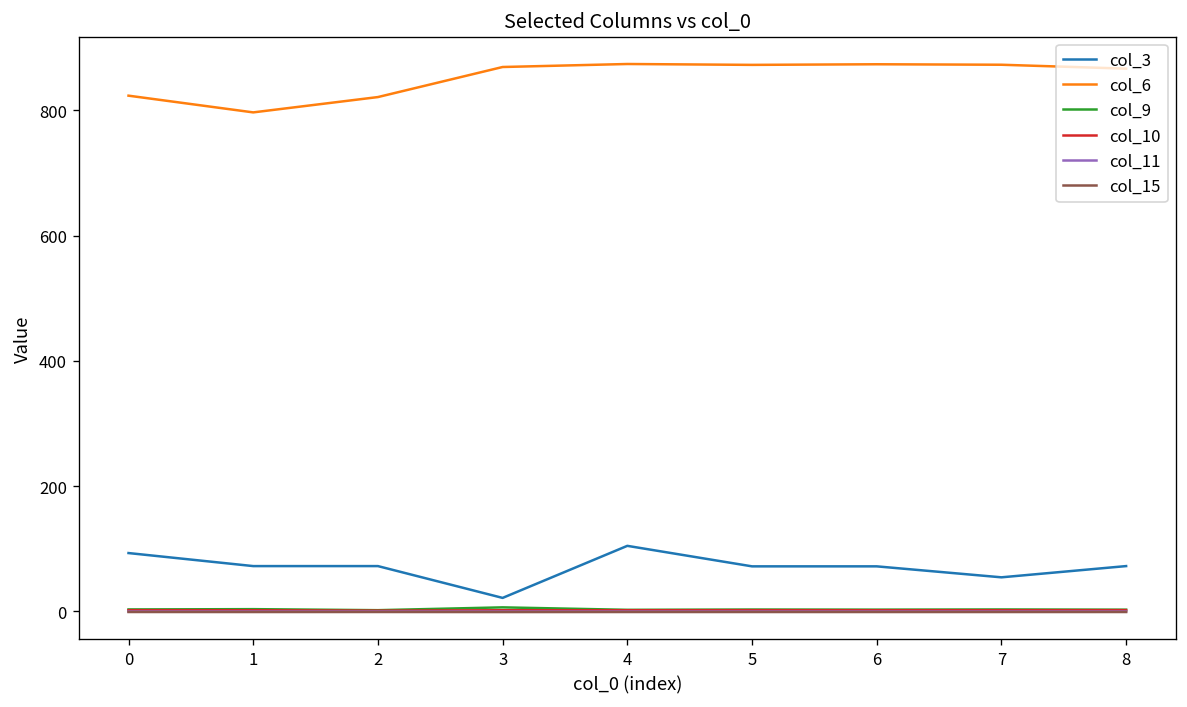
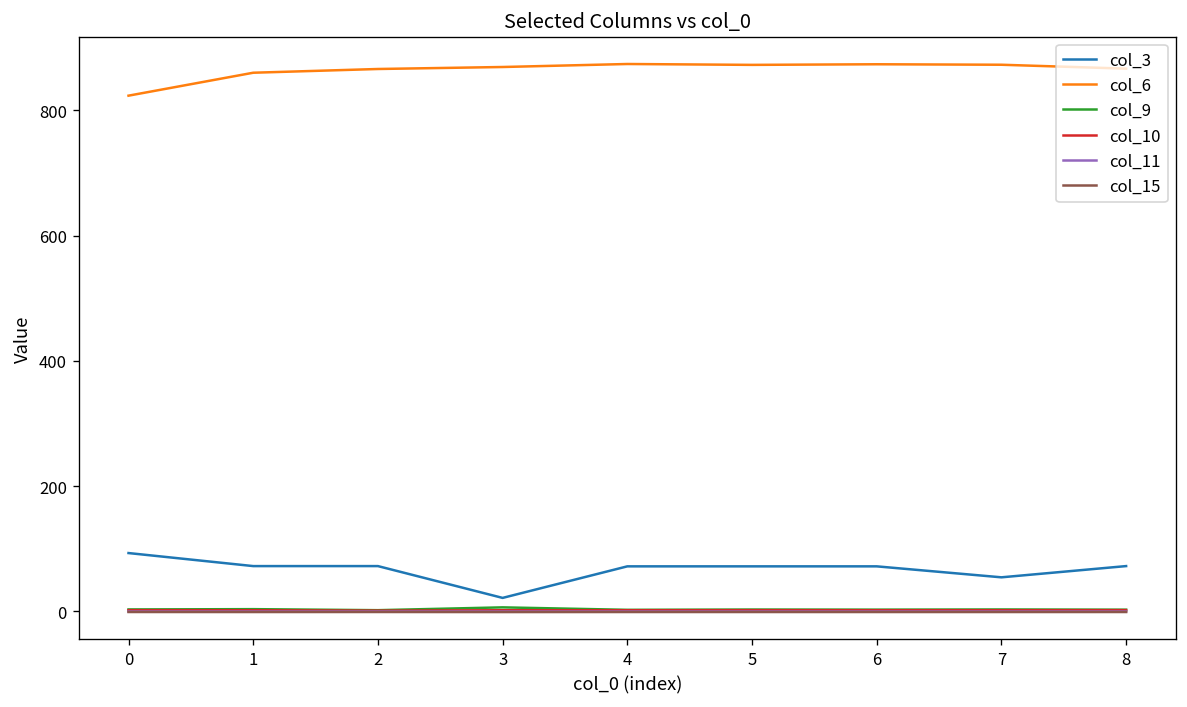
col_6, 1: 800 -> 860
col_6, 2: 820 -> 870
col_3, 4: 100 -> 70
